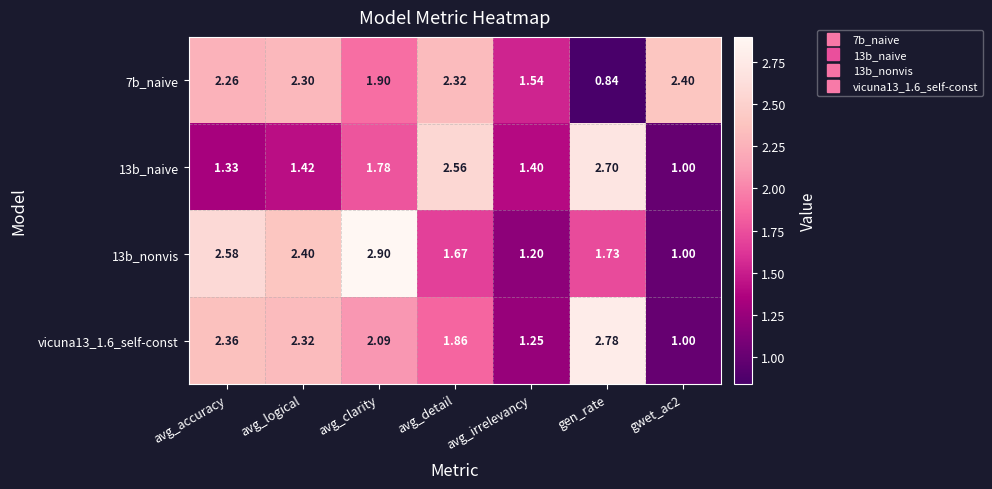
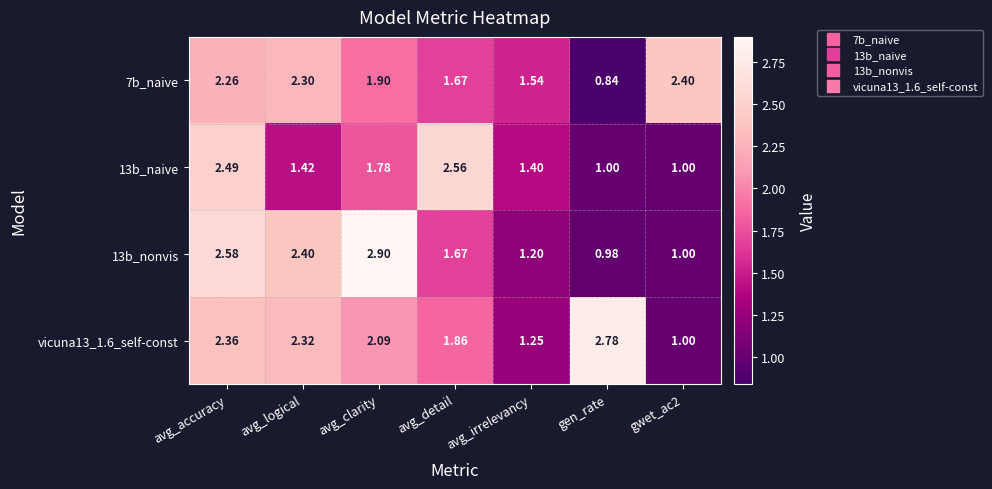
7b_naive, avg_detail: 2.32 -> 1.67
13b_naive, avg_accuracy: 1.33 -> 2.49
13b_naive, gen_rate: 2.70 -> 1.00
13b_nonvis, gen_rate: 1.73 -> 0.98
